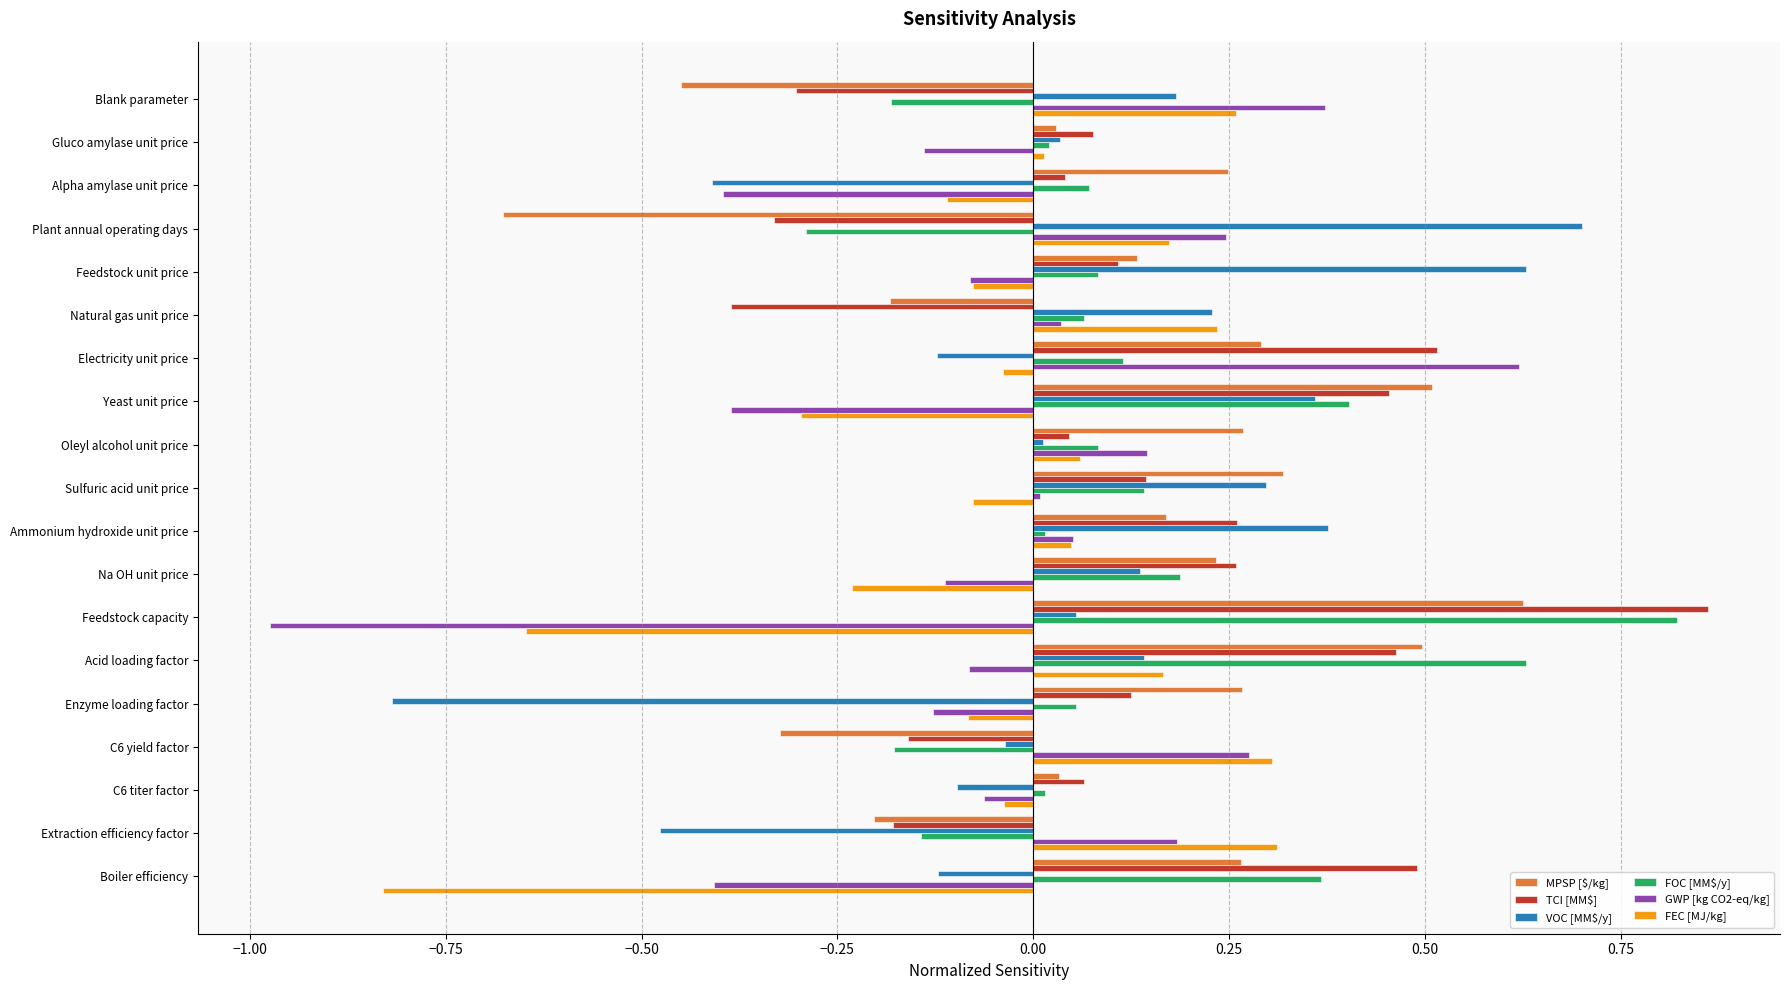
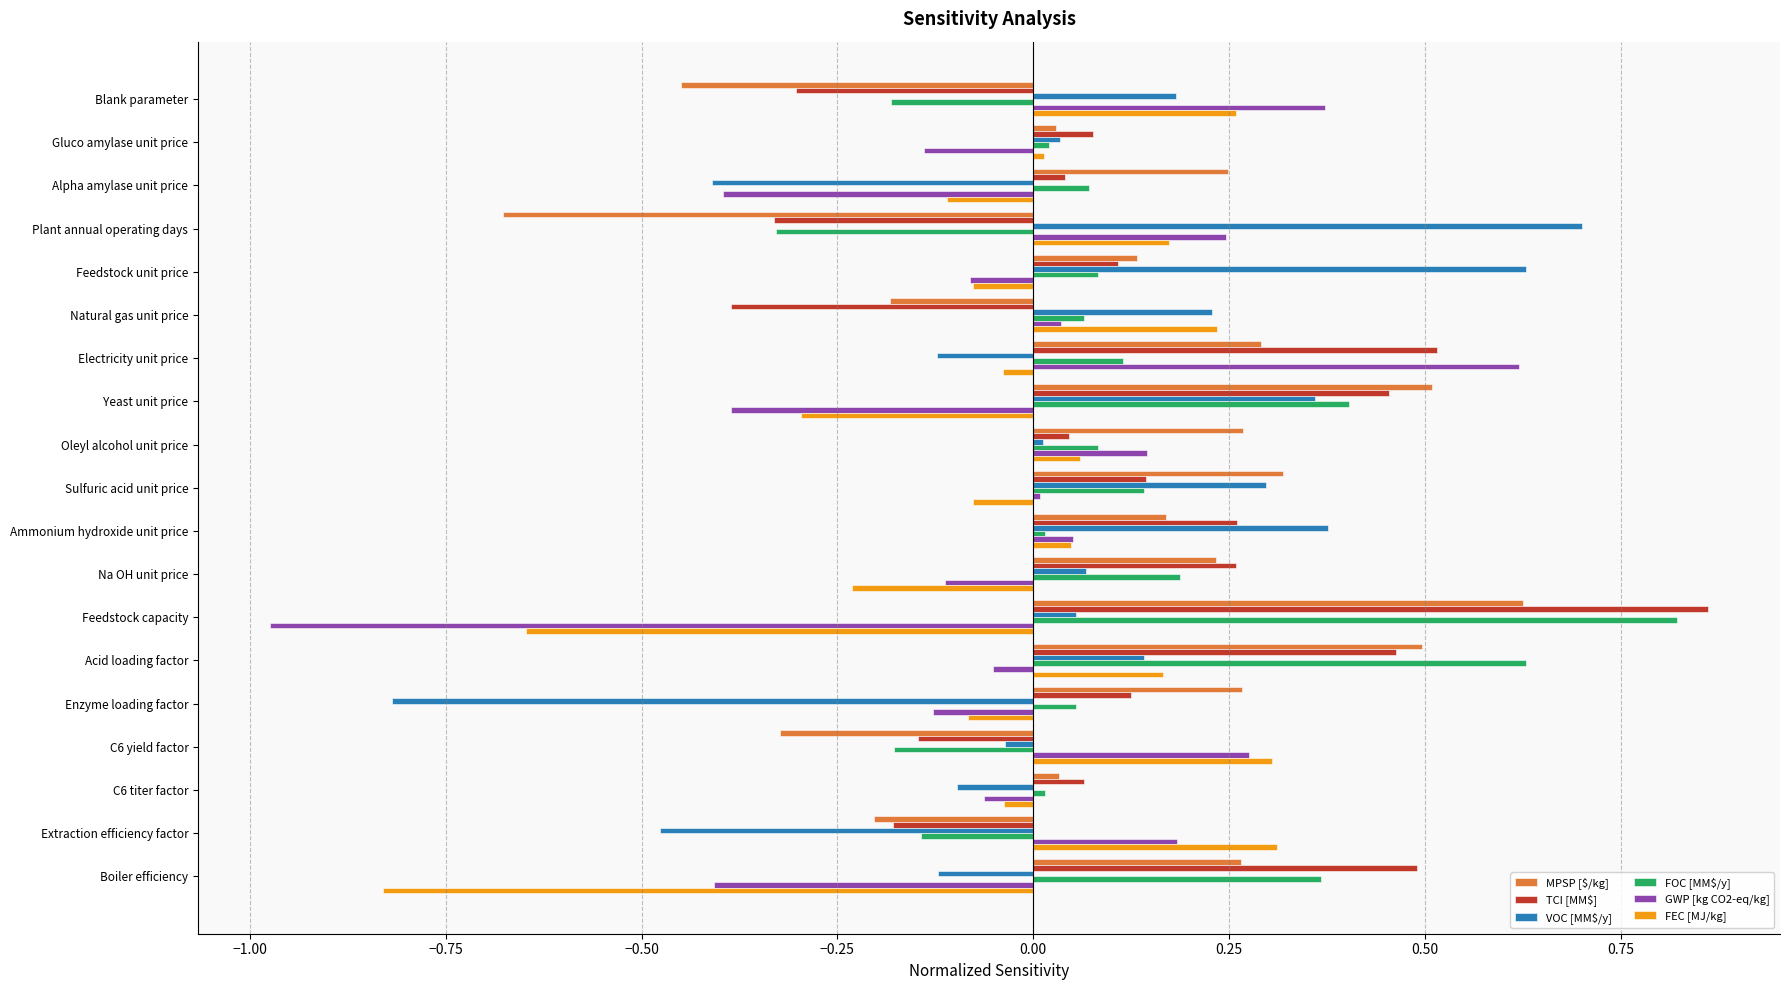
FOC [MM$/y], Plant annual operating days: -0.29 -> -0.33
VOC [MM$/y], Na OH unit price: 0.14 -> 0.07
GWP [kg CO2-eq/kg], Acid loading factor: -0.08 -> -0.05
TCI [MM$], C6 yield factor: -0.16 -> -0.15
